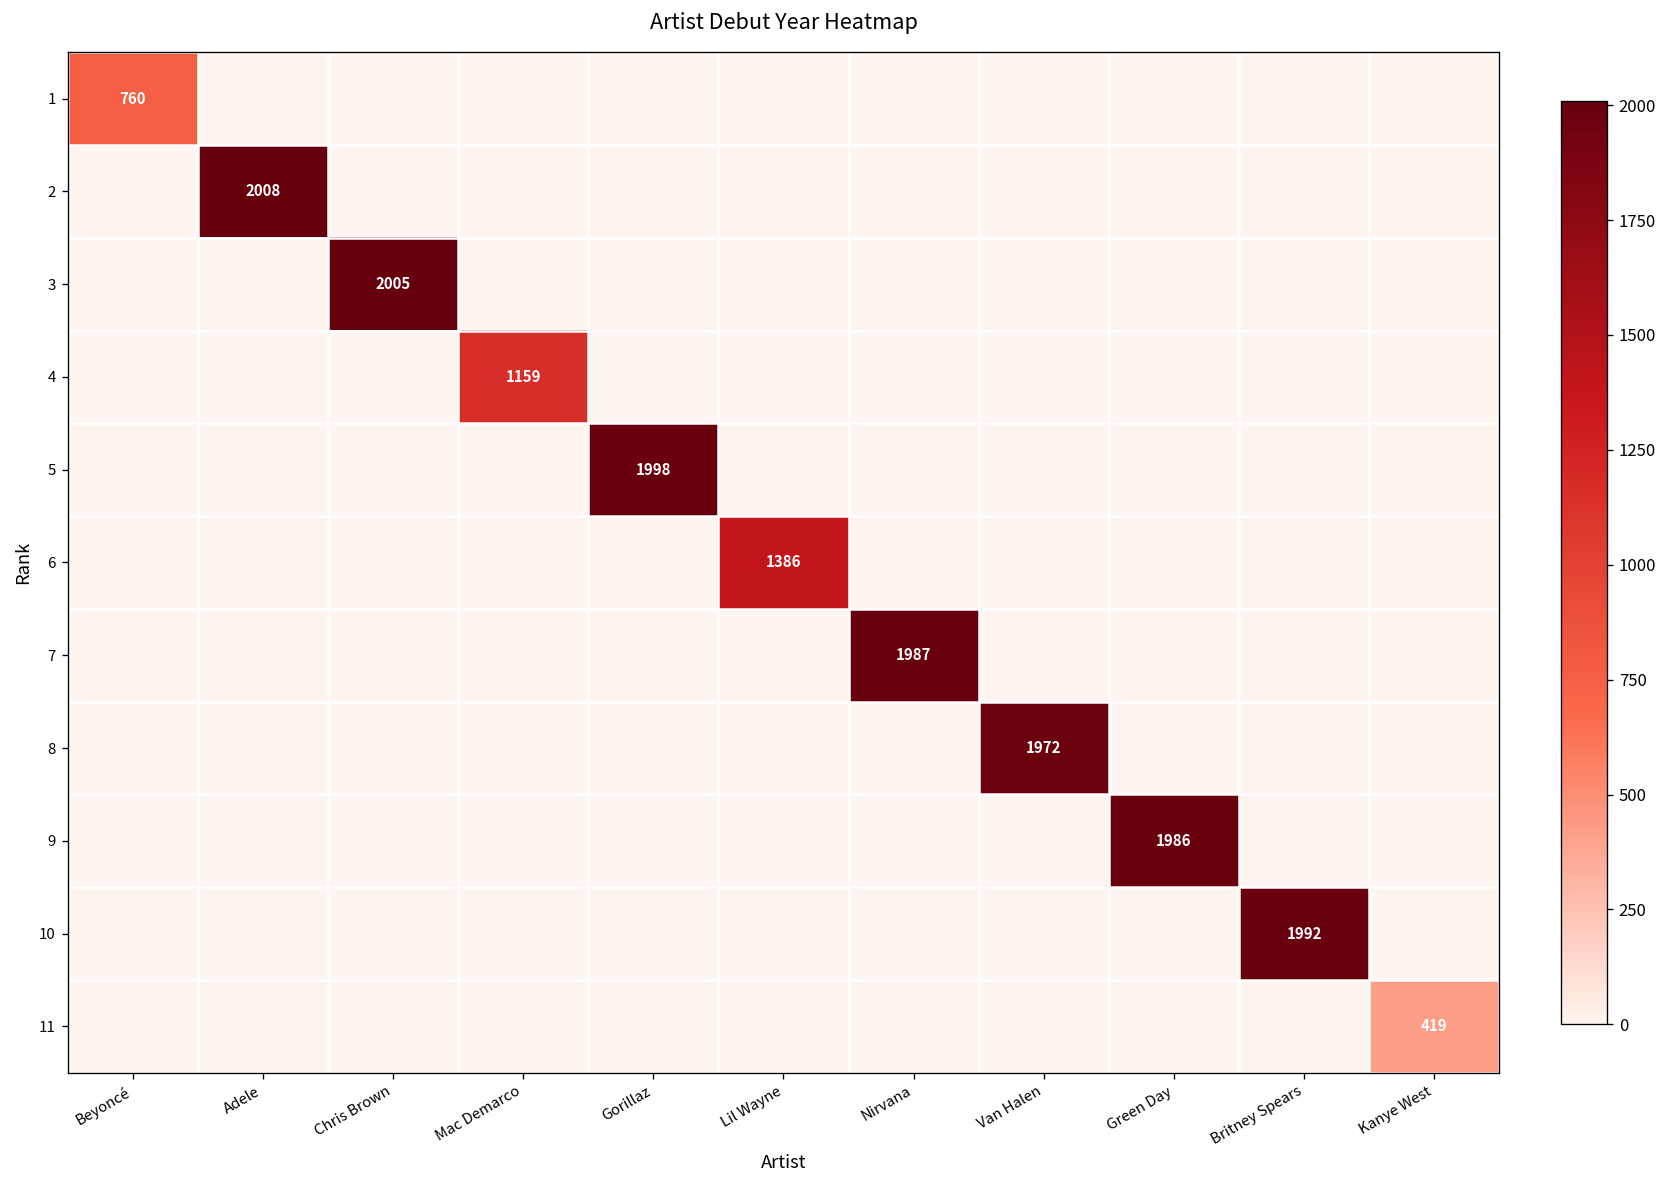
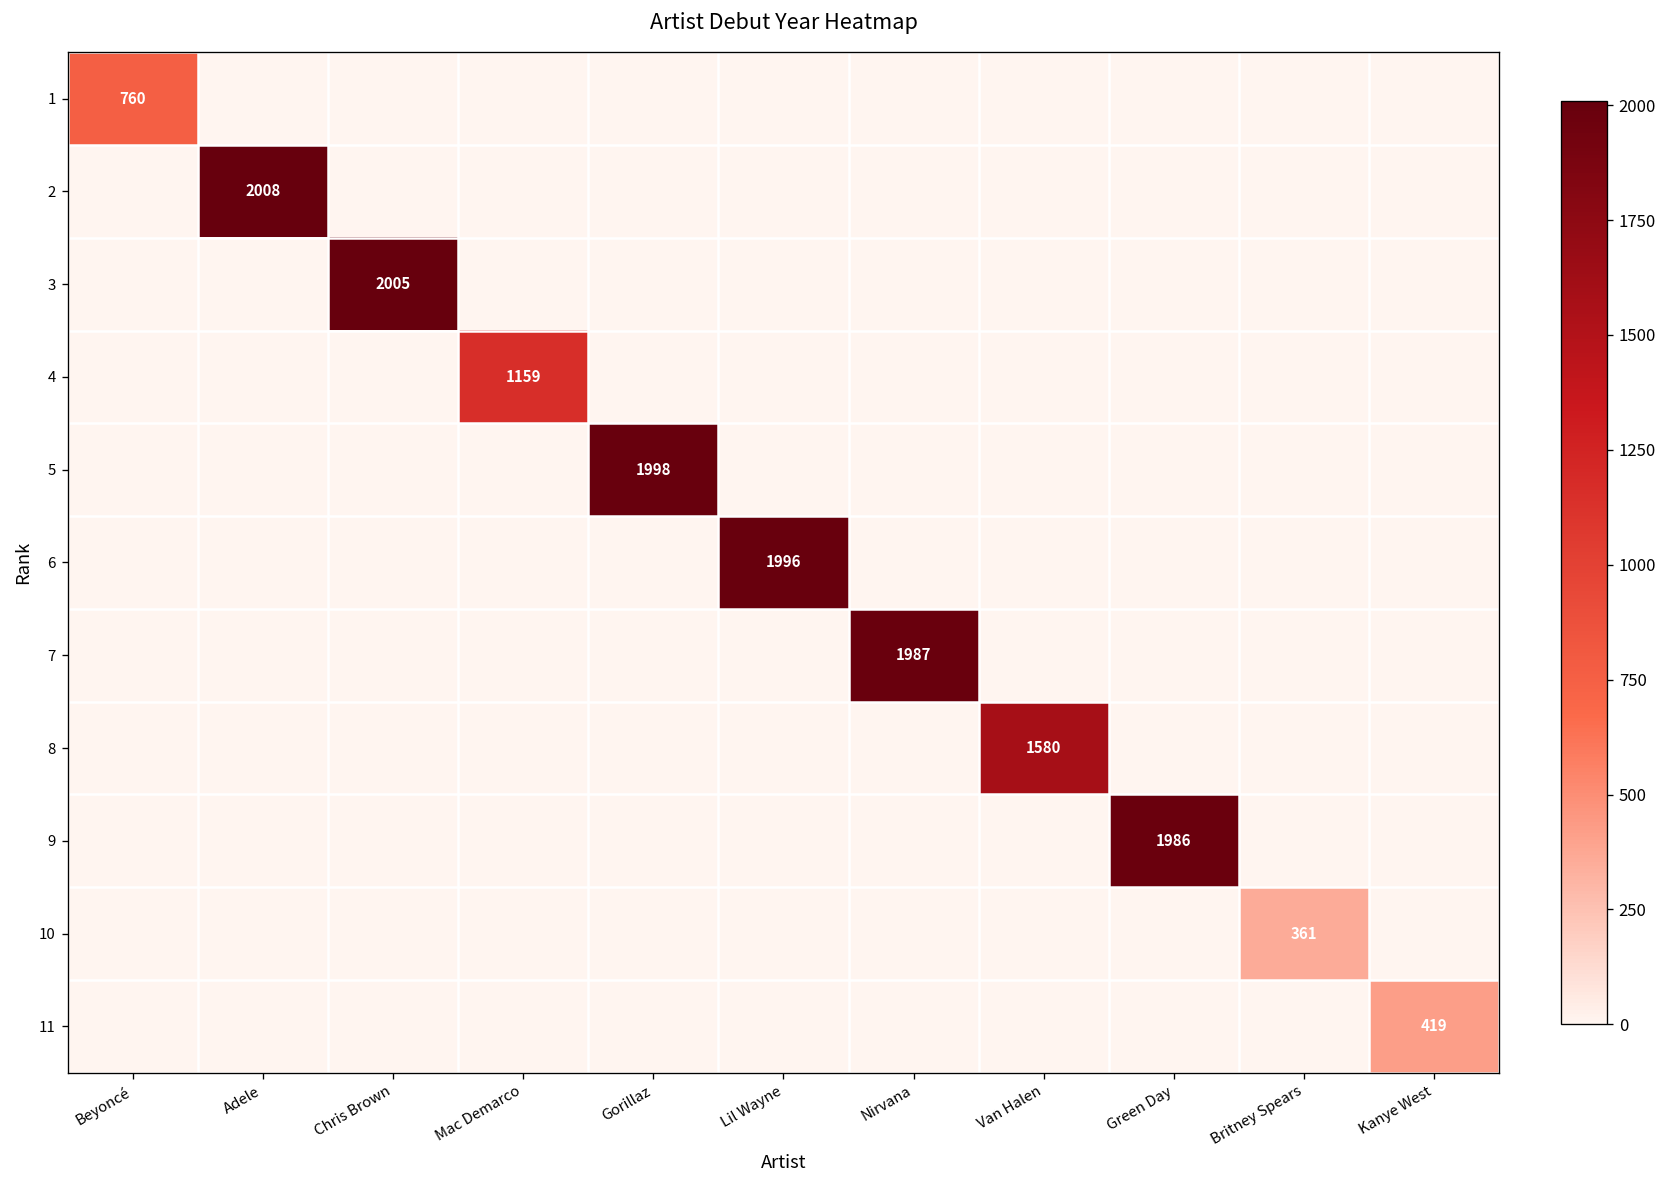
6, Lil Wayne: 1386 -> 1996
8, Van Halen: 1972 -> 1580
10, Britney Spears: 1992 -> 361
